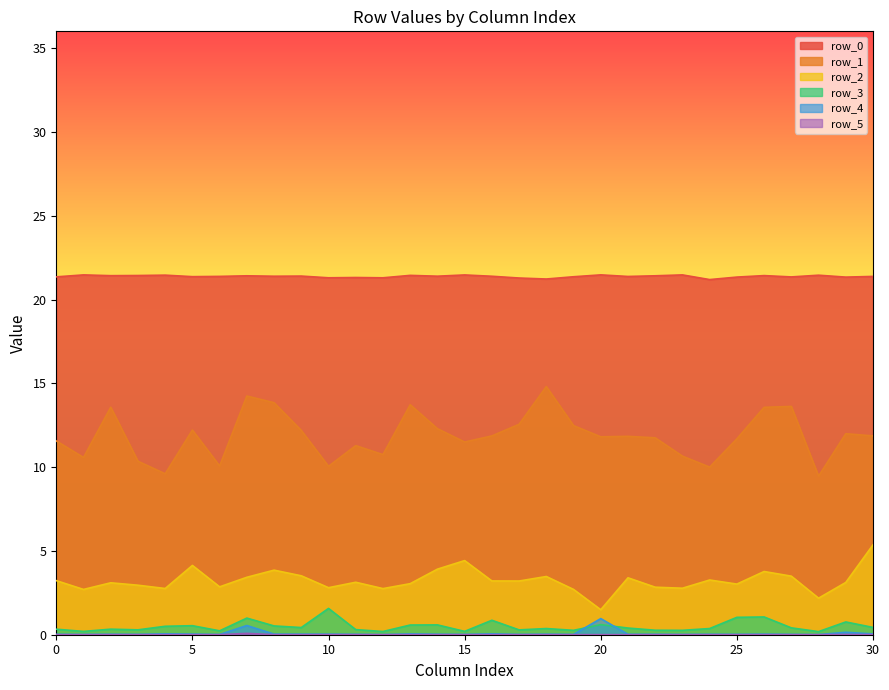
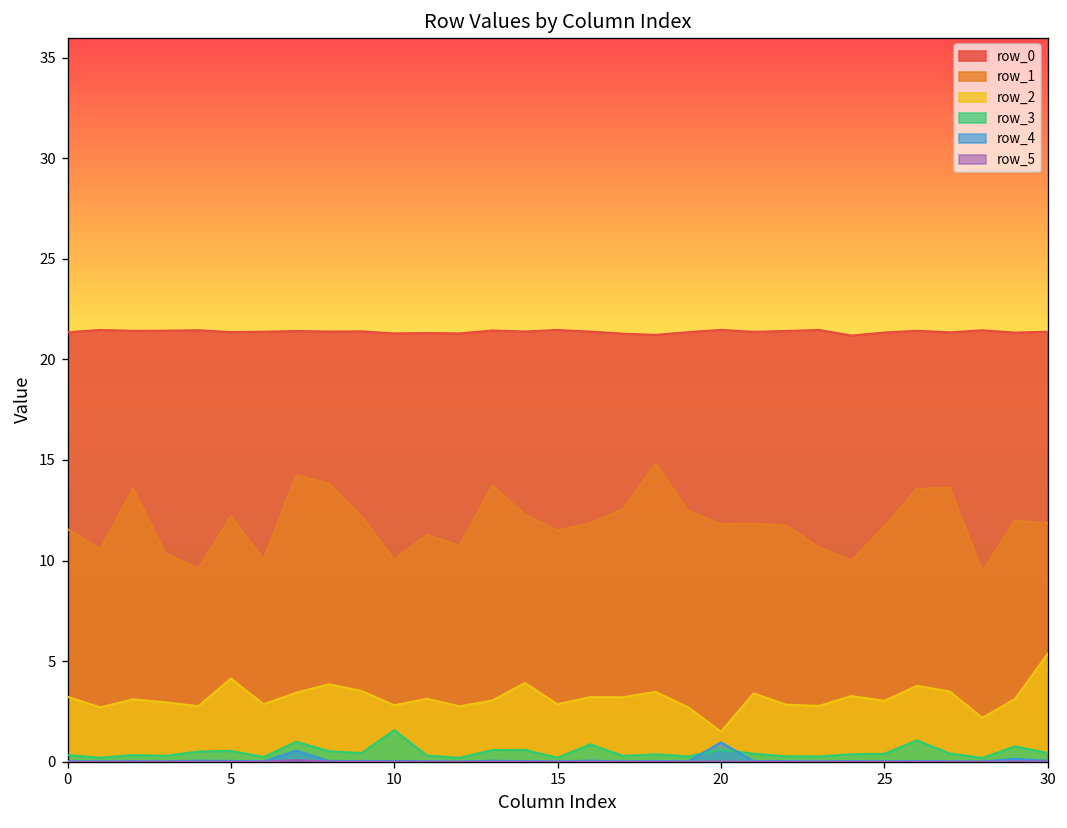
row_2, 15: 4.4 -> 2.9
row_3, 25: 1.0 -> 0.4
